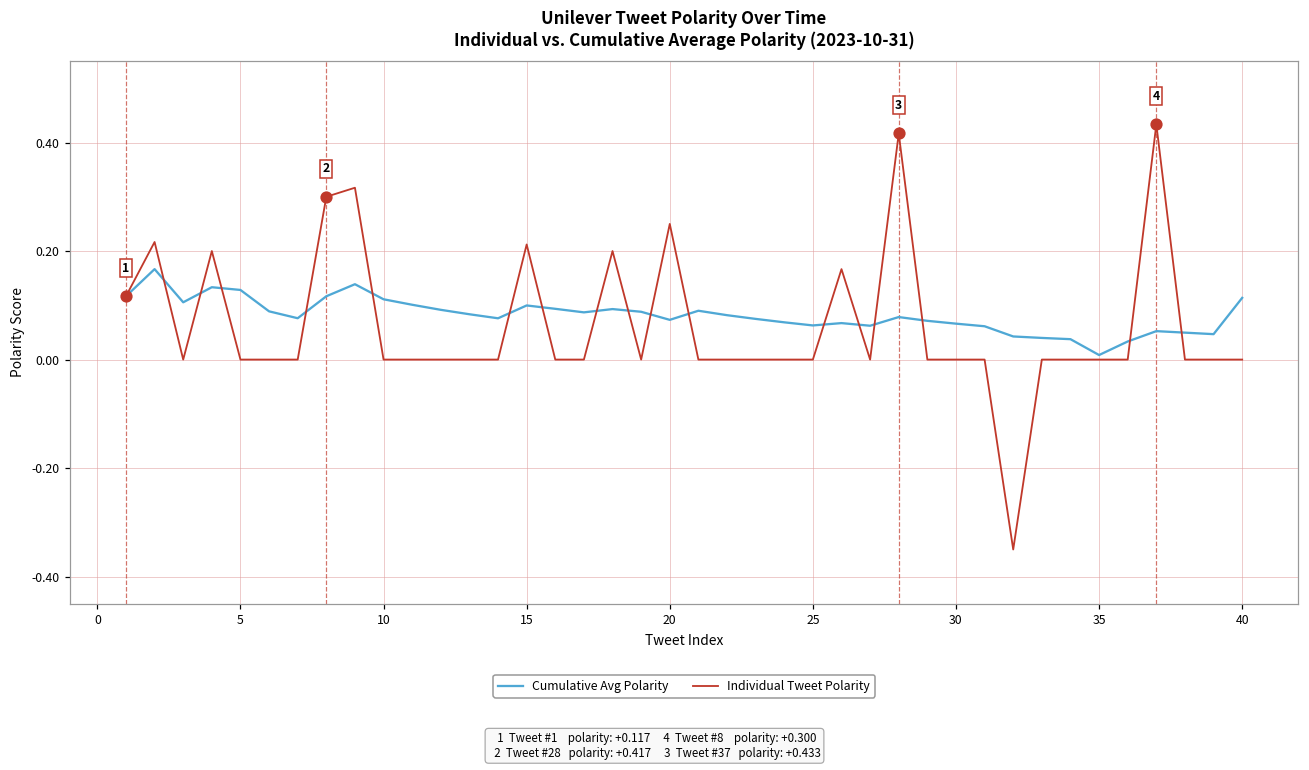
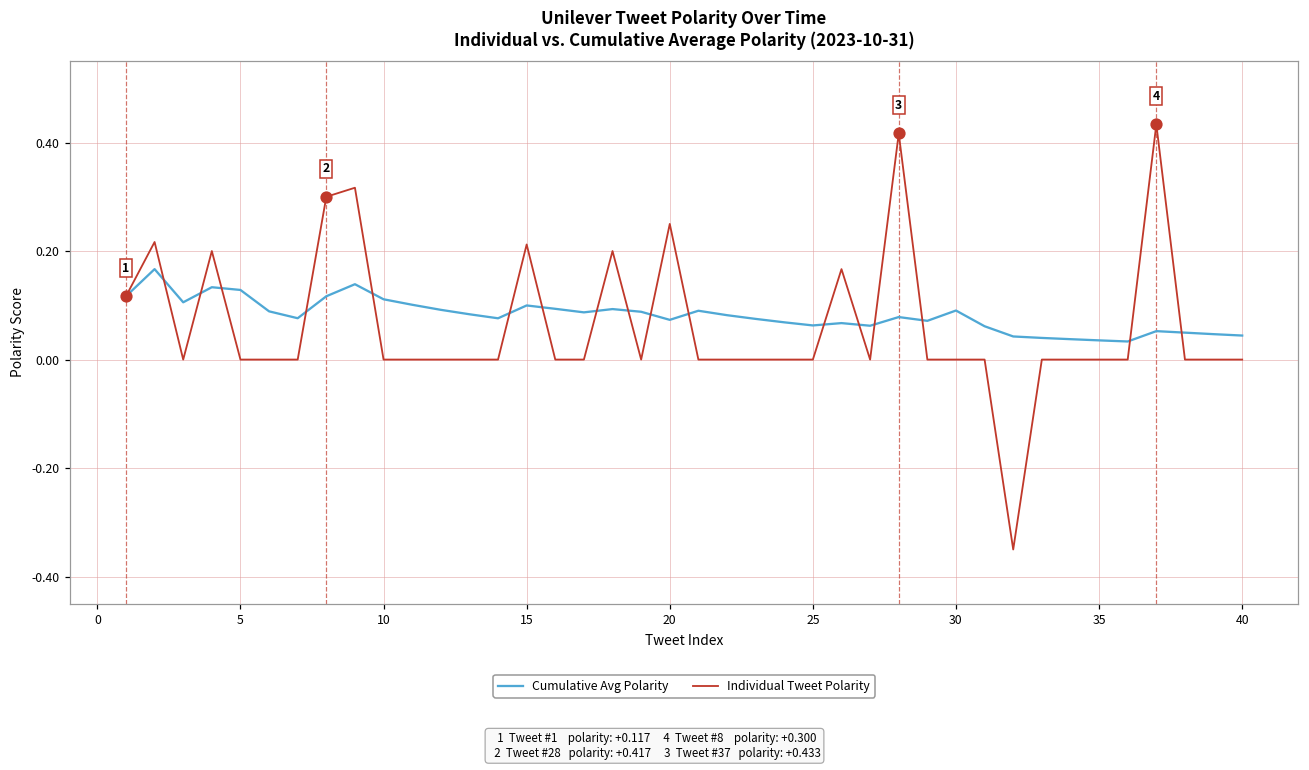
Cumulative Avg Polarity, 30: 0.07 -> 0.09
Cumulative Avg Polarity, 35: 0.01 -> 0.04
Cumulative Avg Polarity, 40: 0.11 -> 0.04
